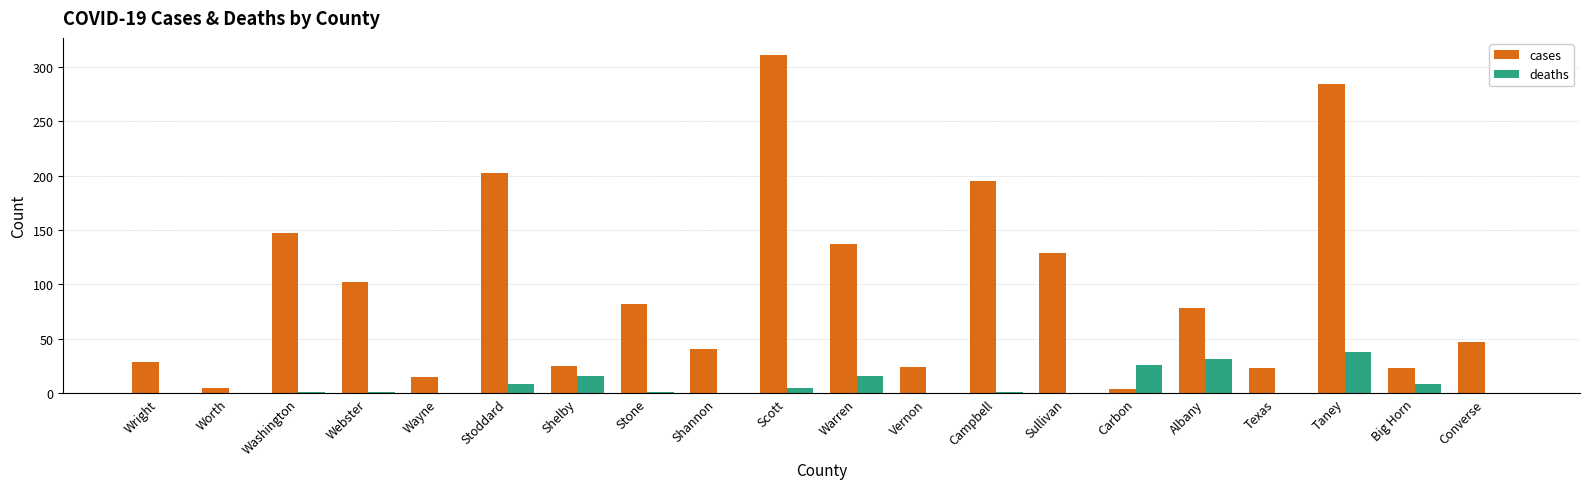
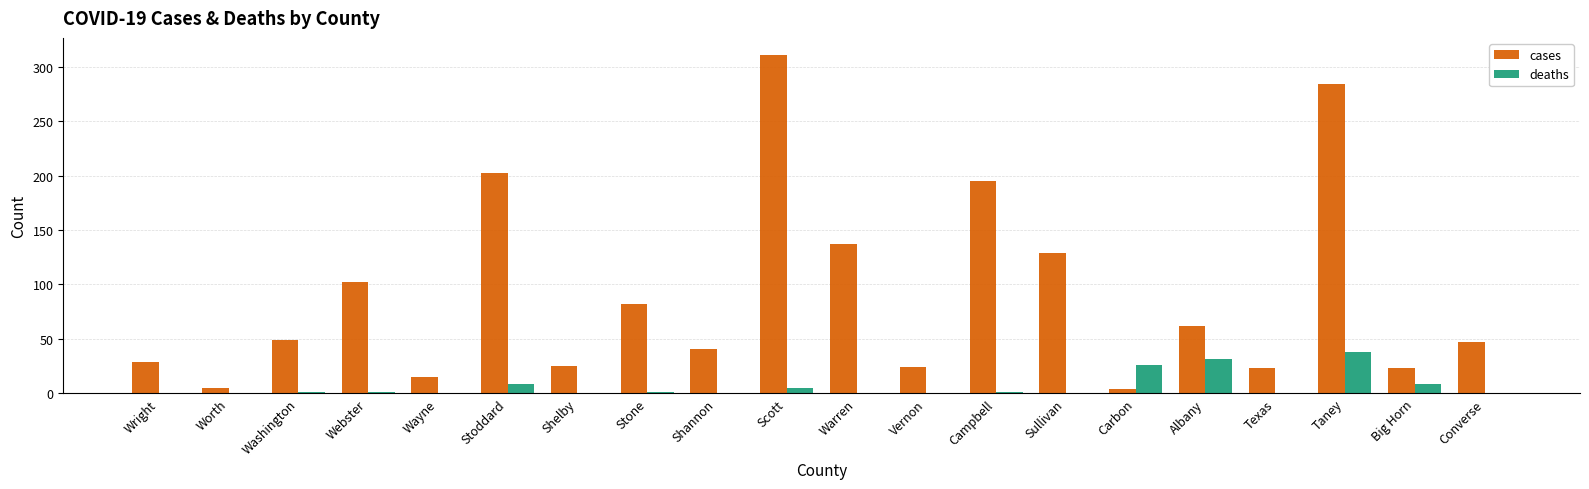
cases, Washington: 147 -> 49
deaths, Shelby: 16 -> 0
deaths, Warren: 16 -> 0
cases, Albany: 78 -> 62
